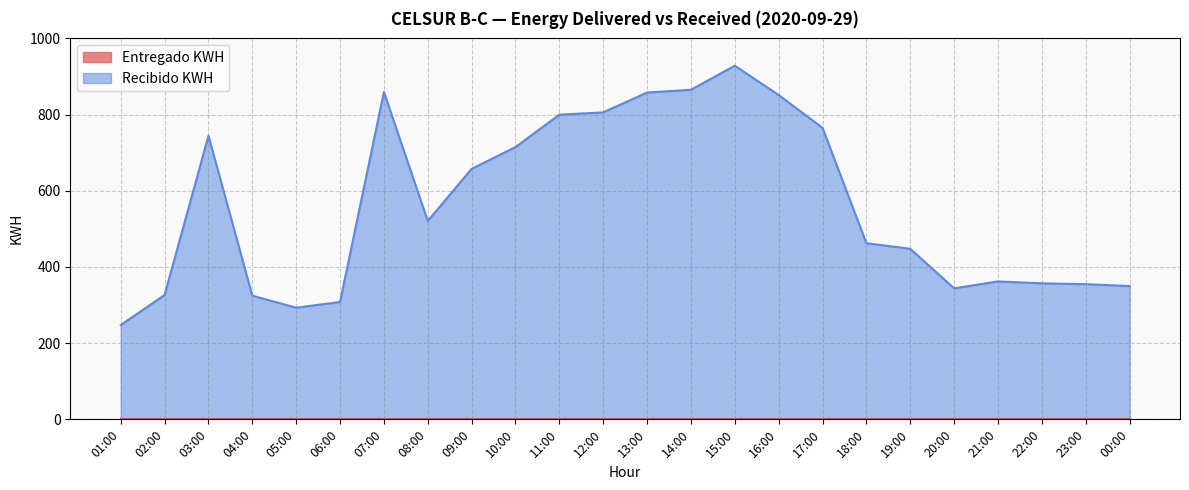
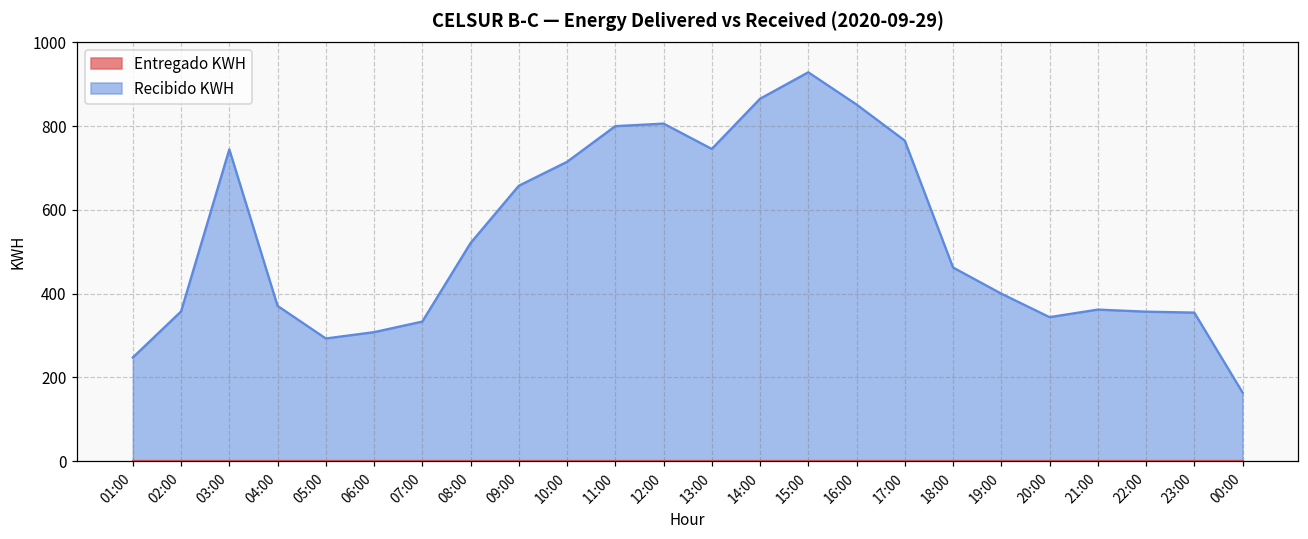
Recibido KWH, 02:00: 330 -> 360
Recibido KWH, 04:00: 320 -> 370
Recibido KWH, 07:00: 860 -> 330
Recibido KWH, 13:00: 860 -> 750
Recibido KWH, 19:00: 450 -> 400
Recibido KWH, 00:00: 350 -> 160
